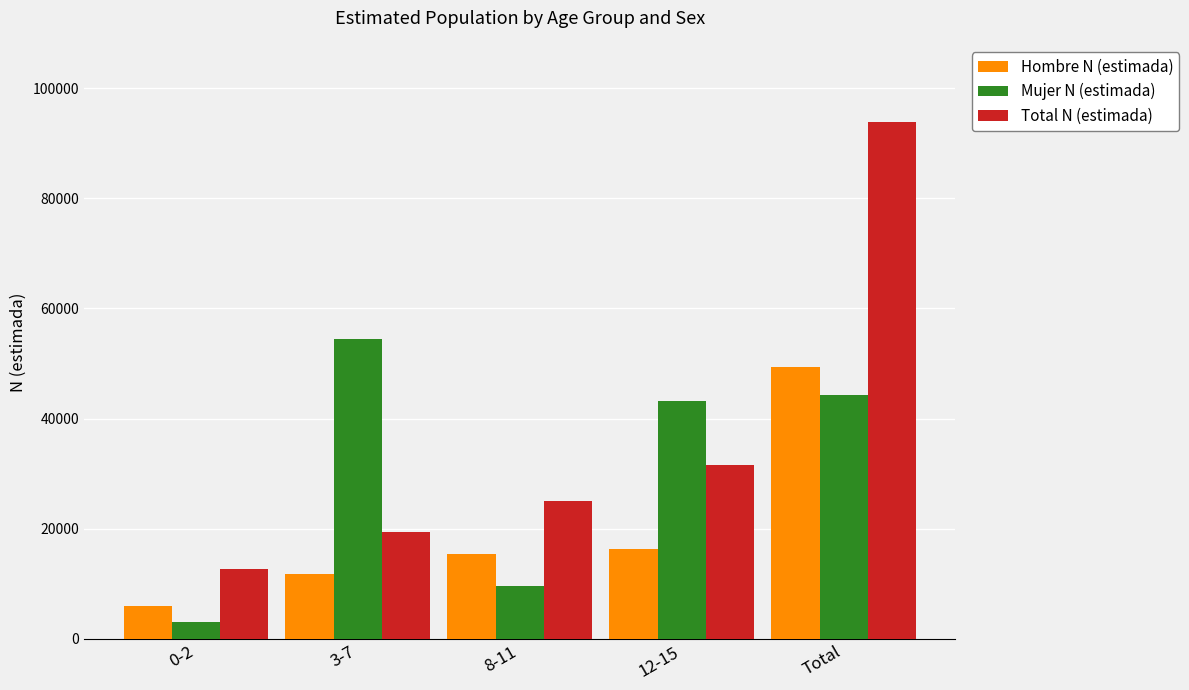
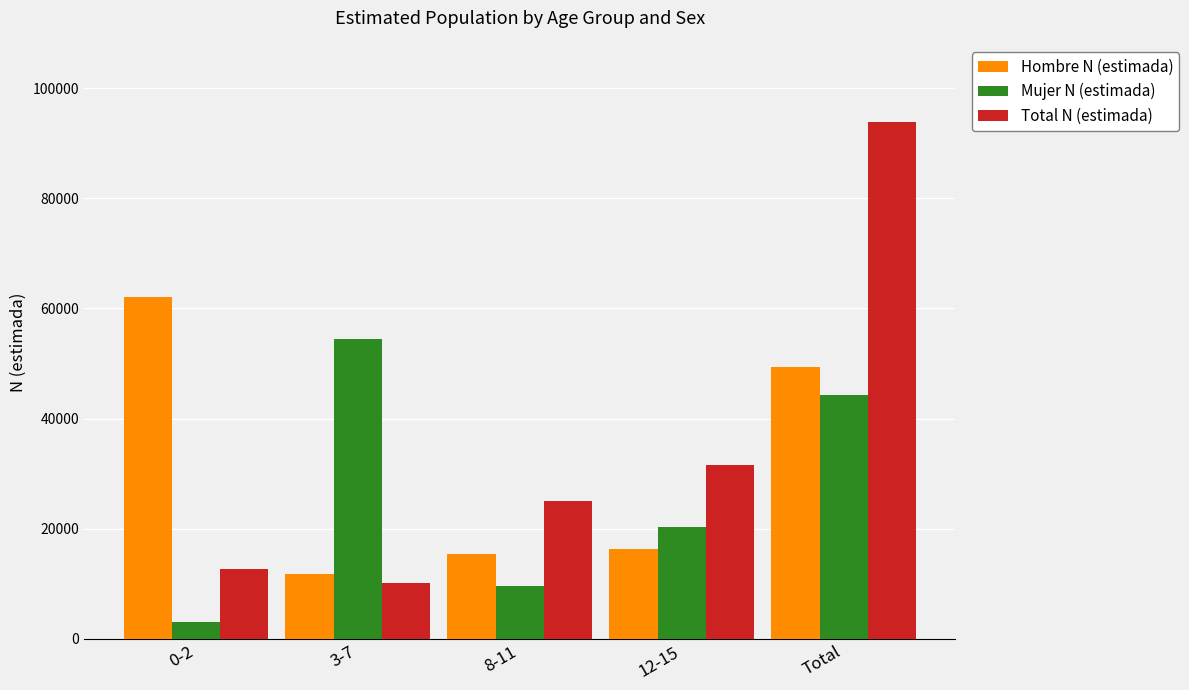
Hombre N (estimada), 0-2: 6000 -> 62000
Total N (estimada), 3-7: 19000 -> 10000
Mujer N (estimada), 12-15: 43000 -> 20000
